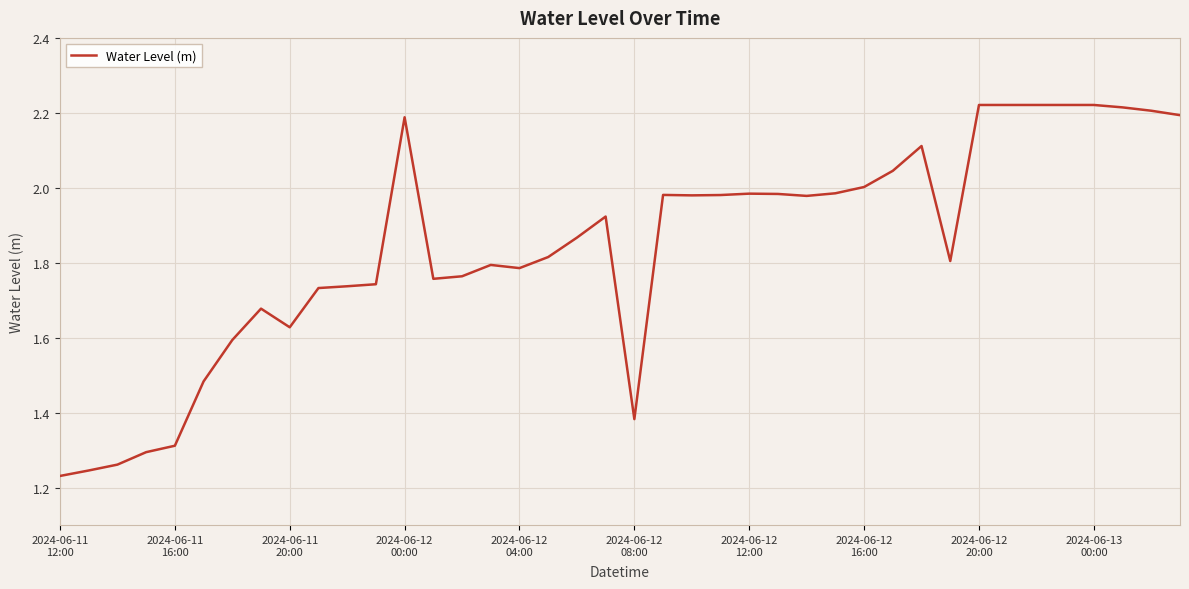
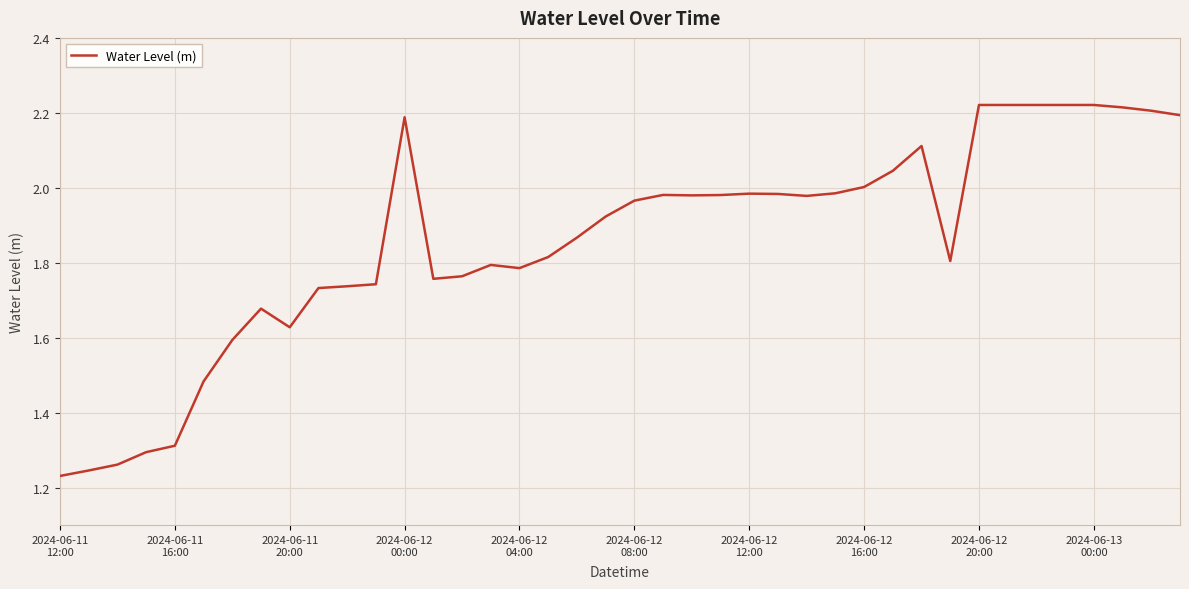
2024-06-12 08:00: 1.38 -> 1.97
